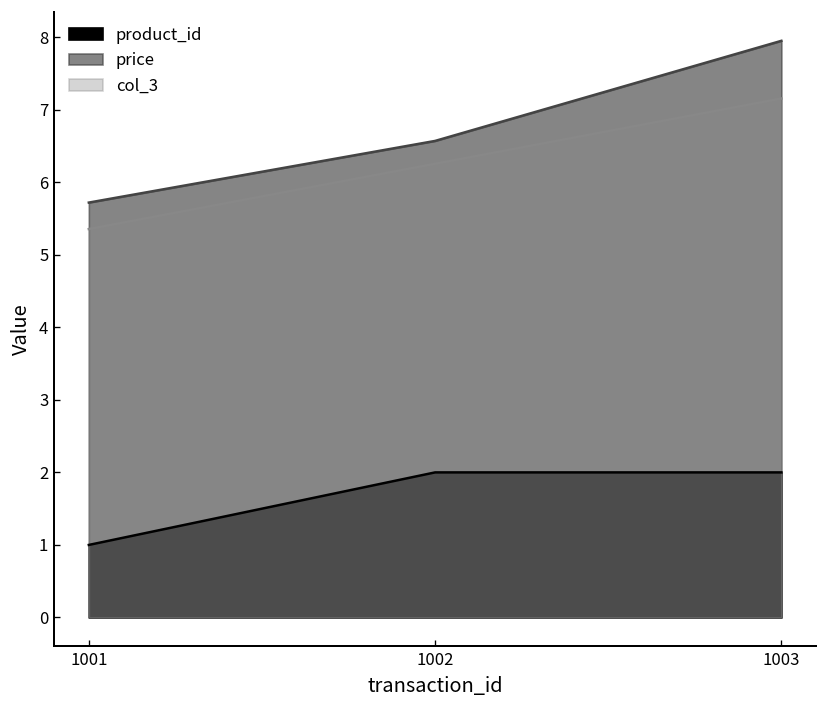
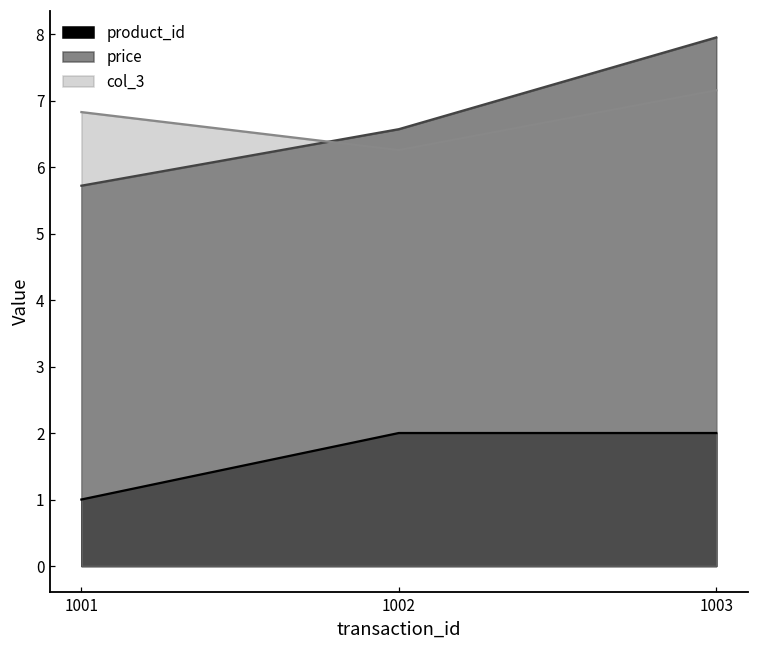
col_3, 1001: 5.4 -> 6.8
